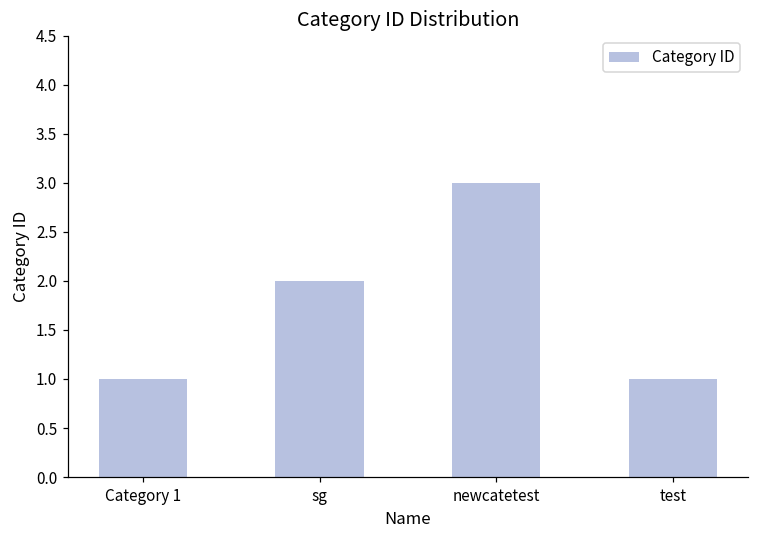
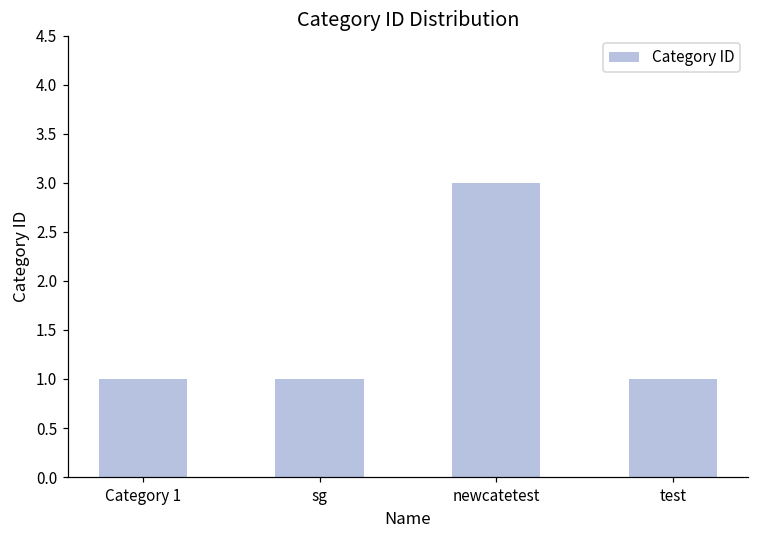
sg: 2 -> 1
